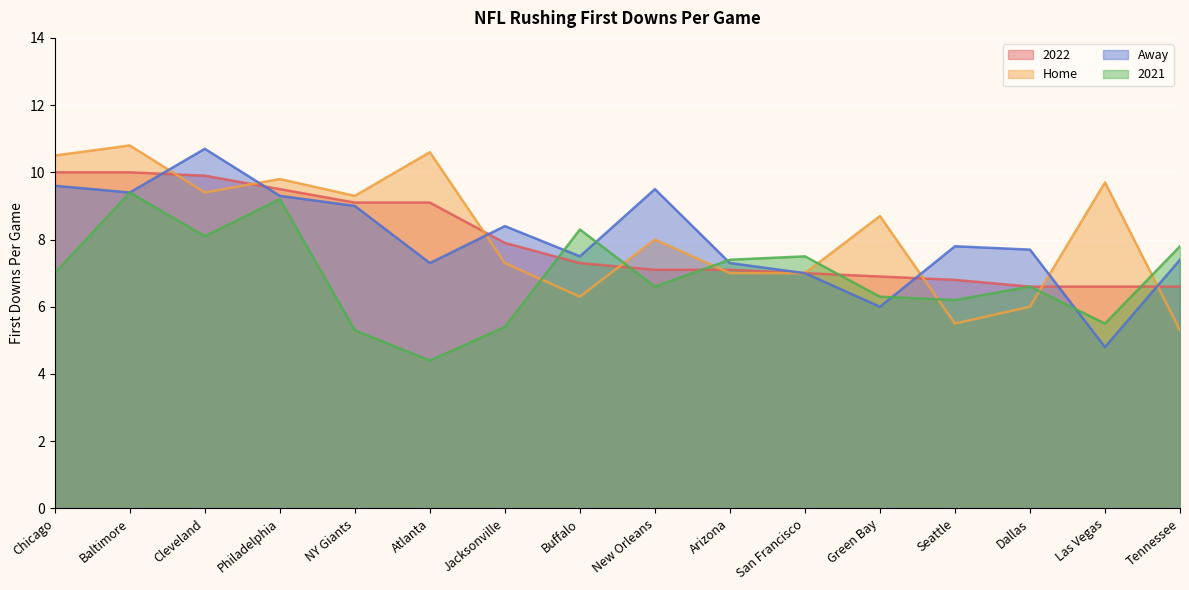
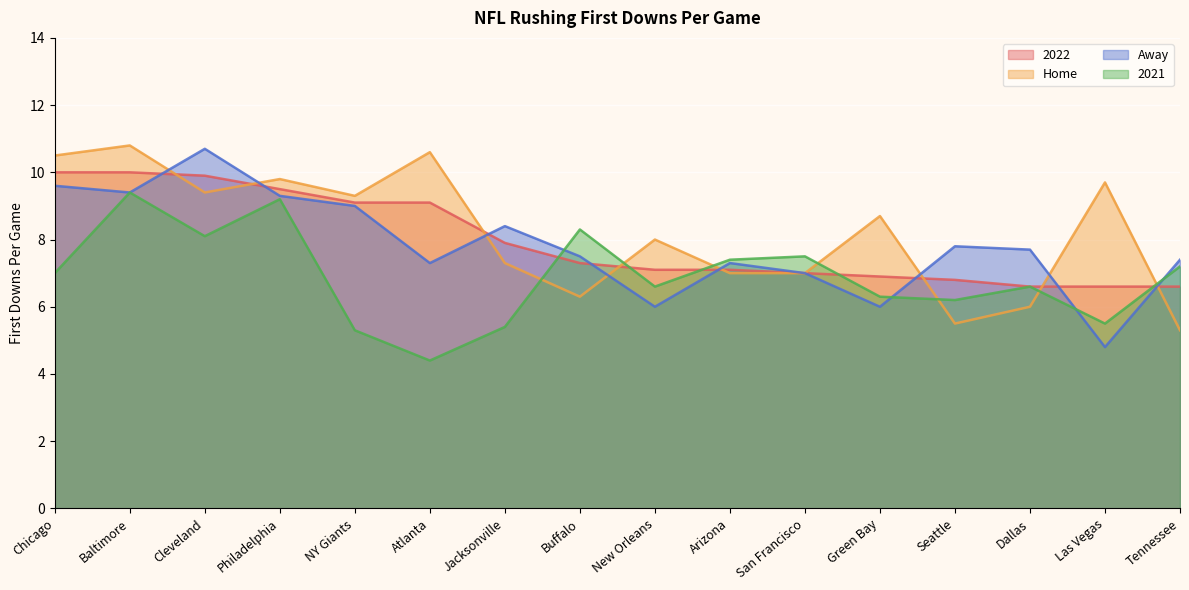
Away, New Orleans: 9.5 -> 6.0
2021, Tennessee: 7.8 -> 7.2
